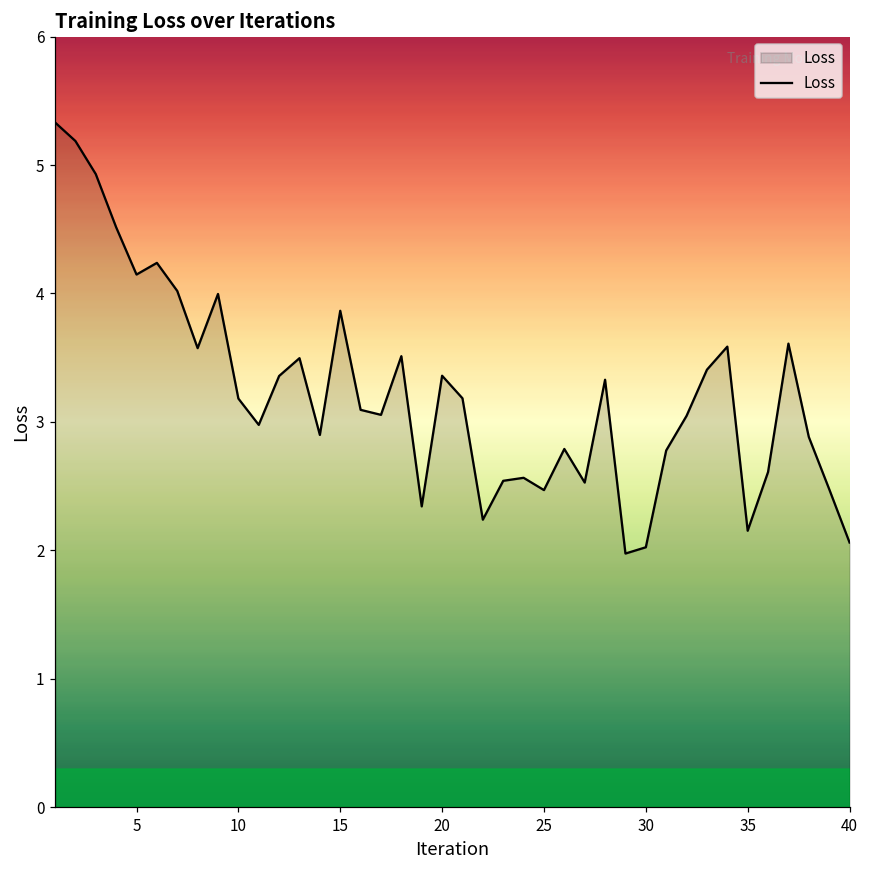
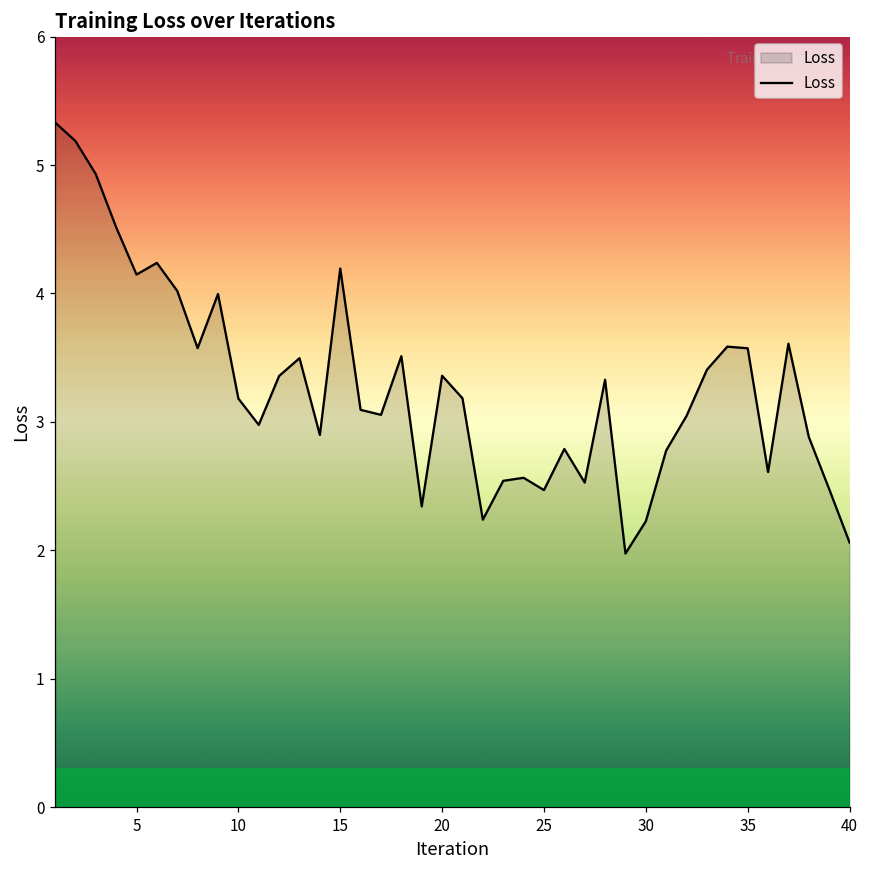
15: 3.87 -> 4.19
30: 2.02 -> 2.23
35: 2.15 -> 3.57
